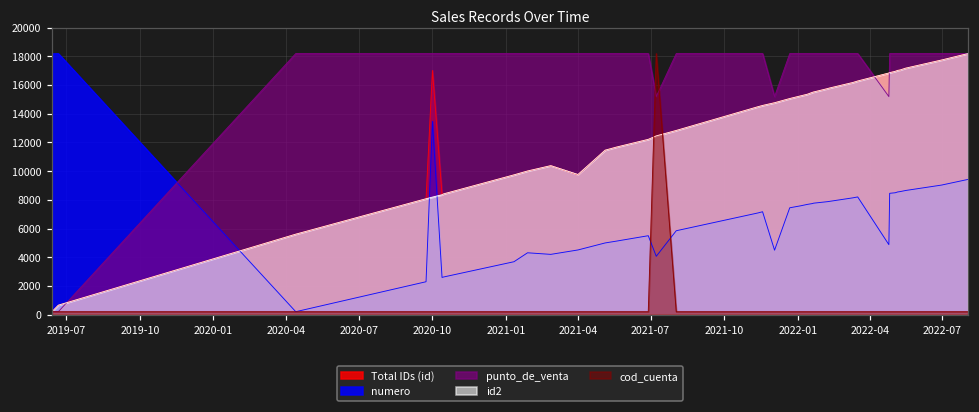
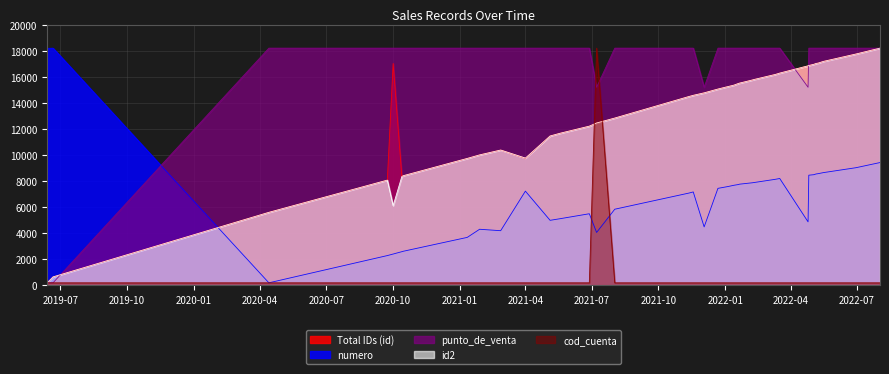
numero, 2020-10: 13500 -> 2400
id2, 2020-10: 8200 -> 6100
numero, 2021-04: 4500 -> 7200
